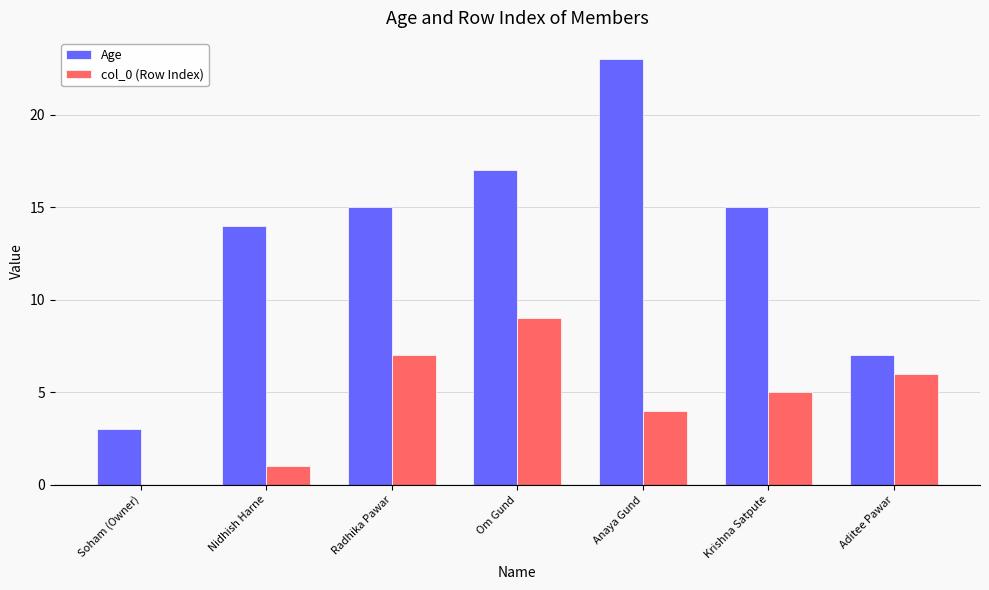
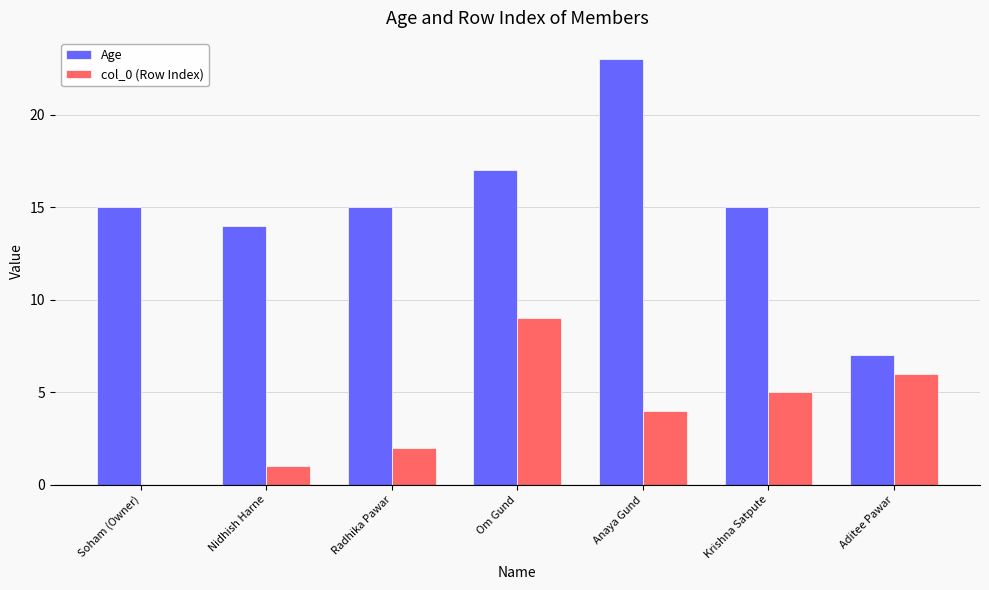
Age, Soham (Owner): 3 -> 15
col_0 (Row Index), Radhika Pawar: 7 -> 2
